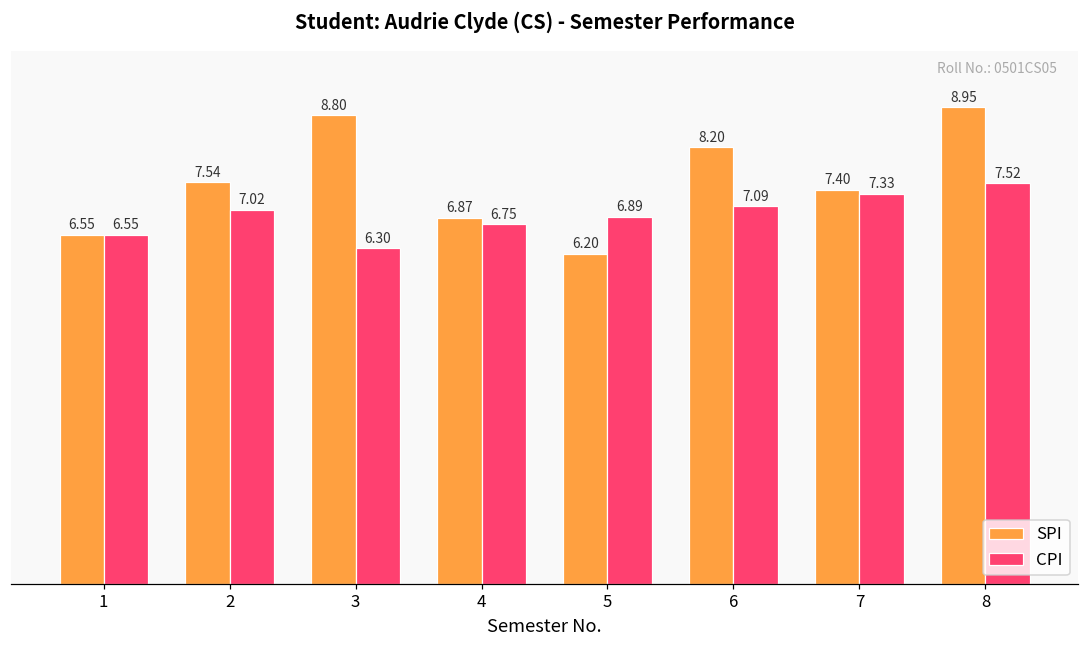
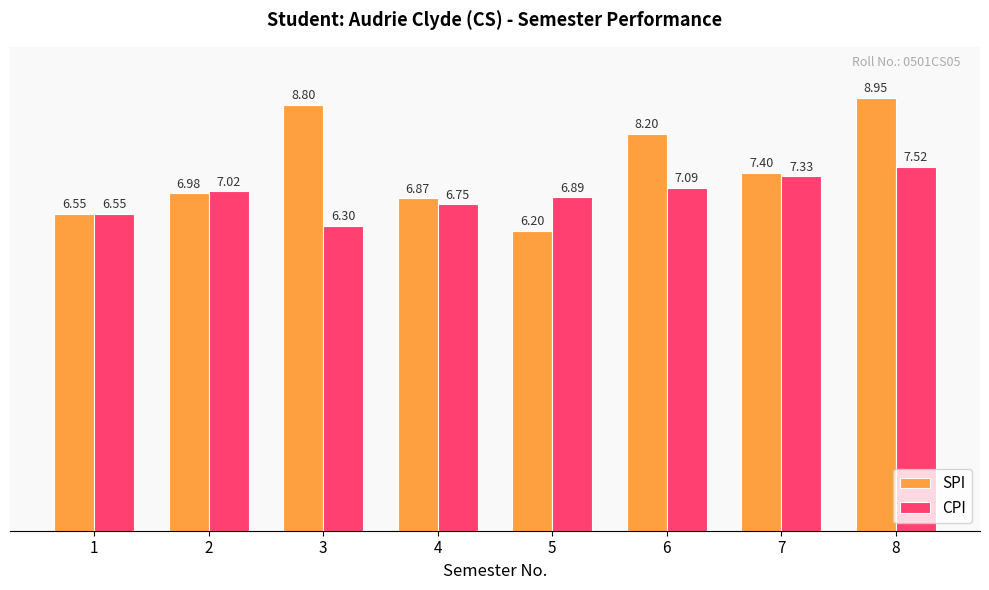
SPI, 2: 7.54 -> 6.98
